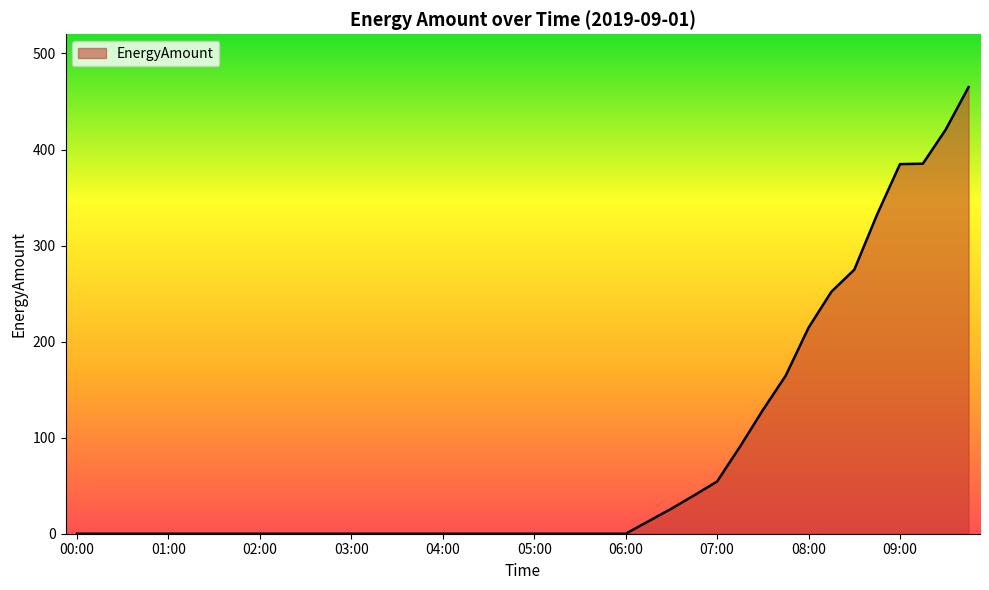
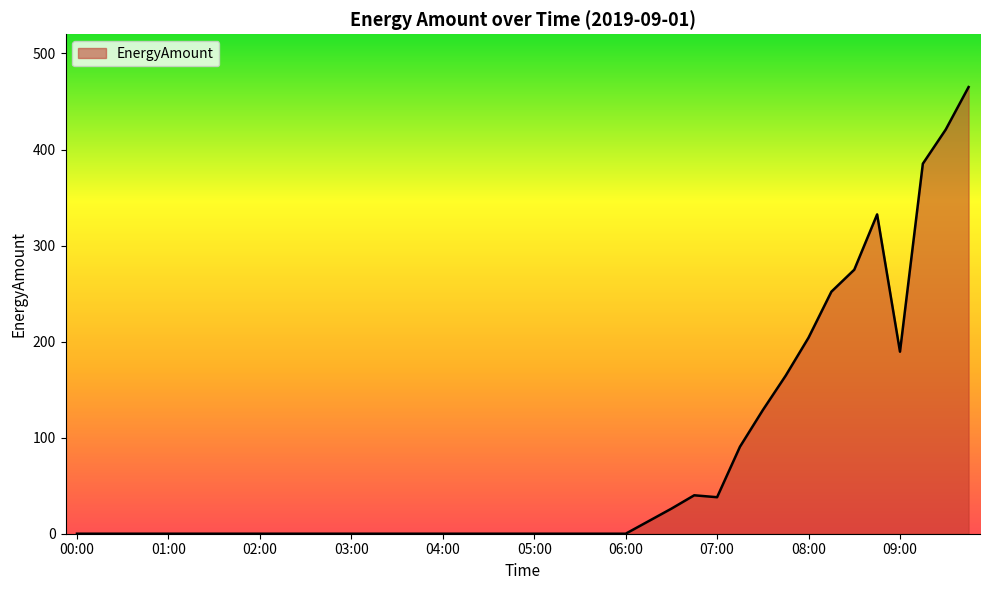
07:00: 50 -> 40
08:00: 210 -> 200
09:00: 380 -> 190
